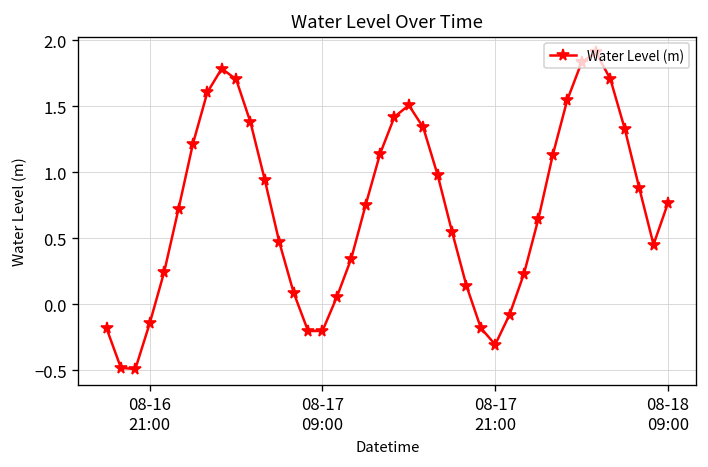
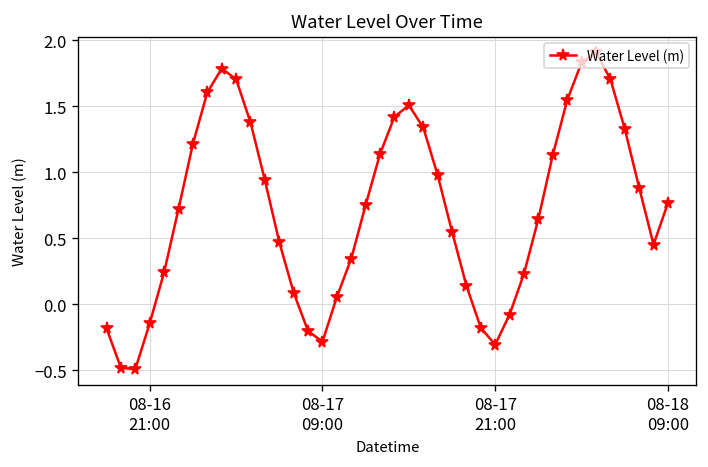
08-17 09:00: -0.20 -> -0.28
